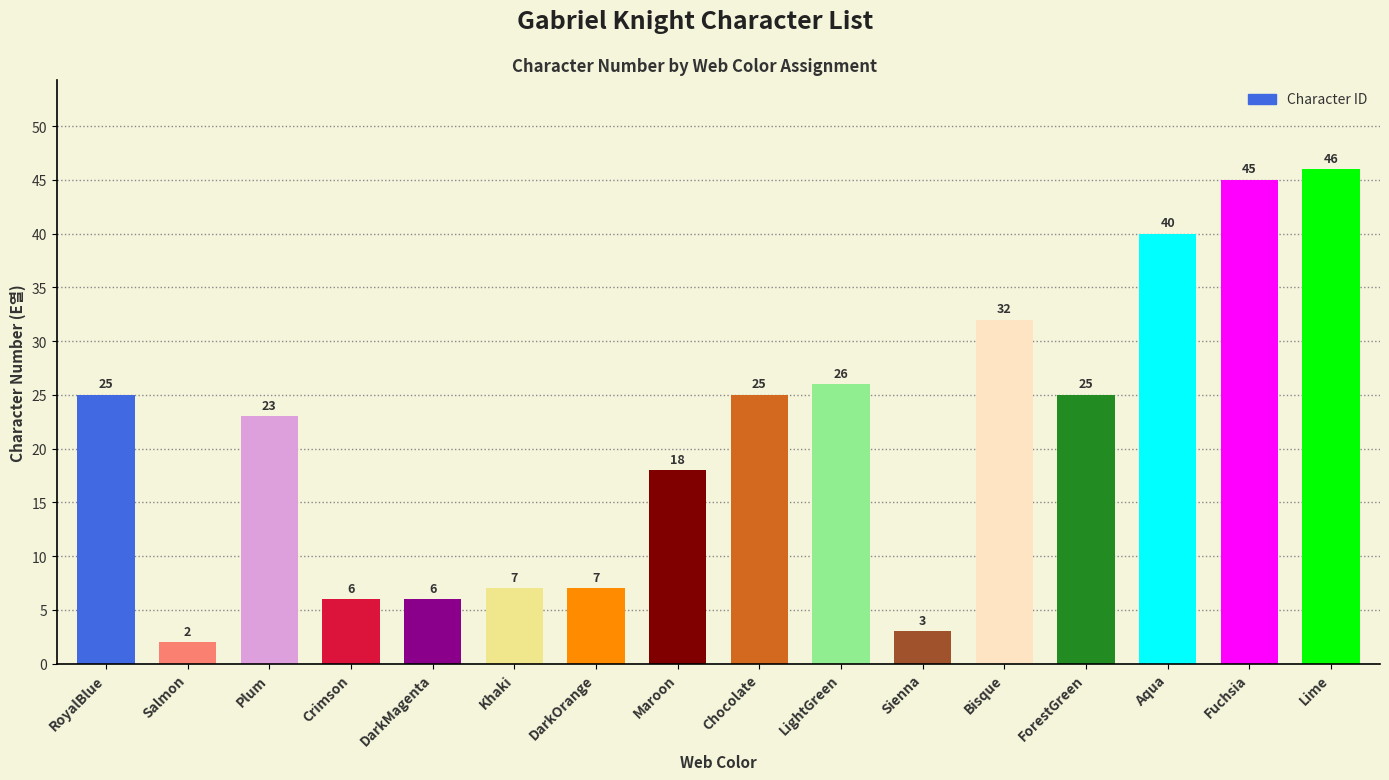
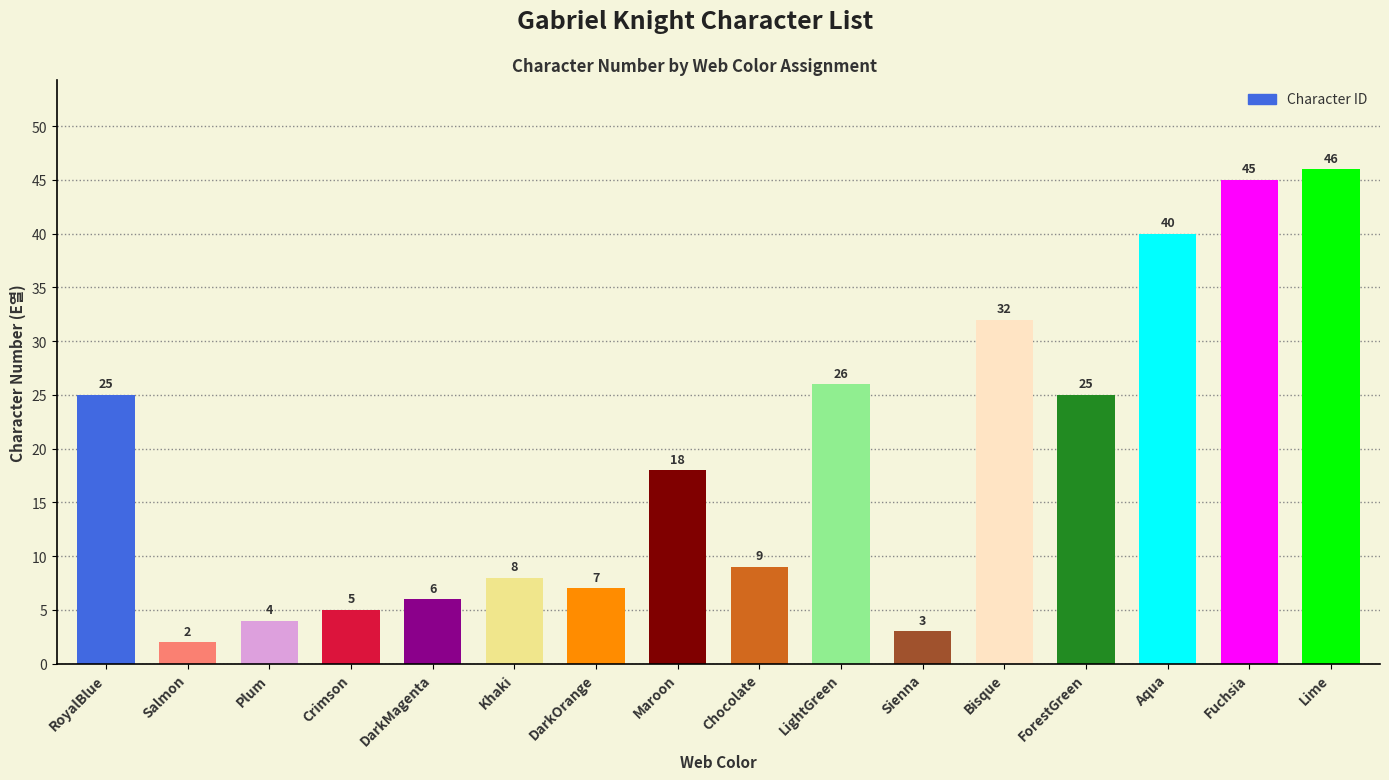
Plum: 23 -> 4
Crimson: 6 -> 5
Khaki: 7 -> 8
Chocolate: 25 -> 9
